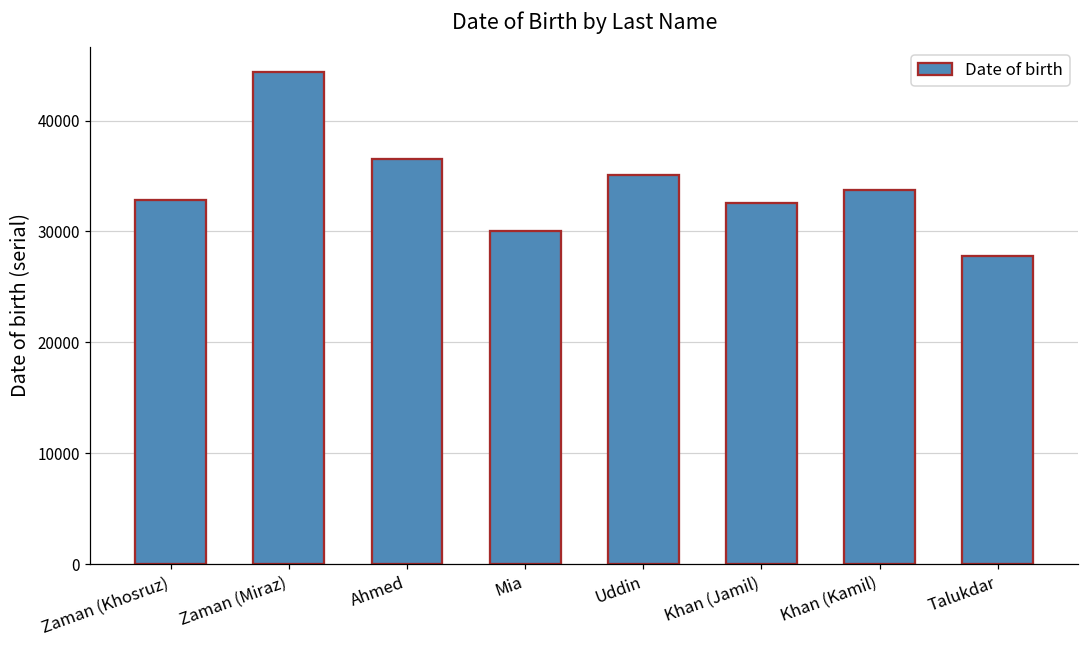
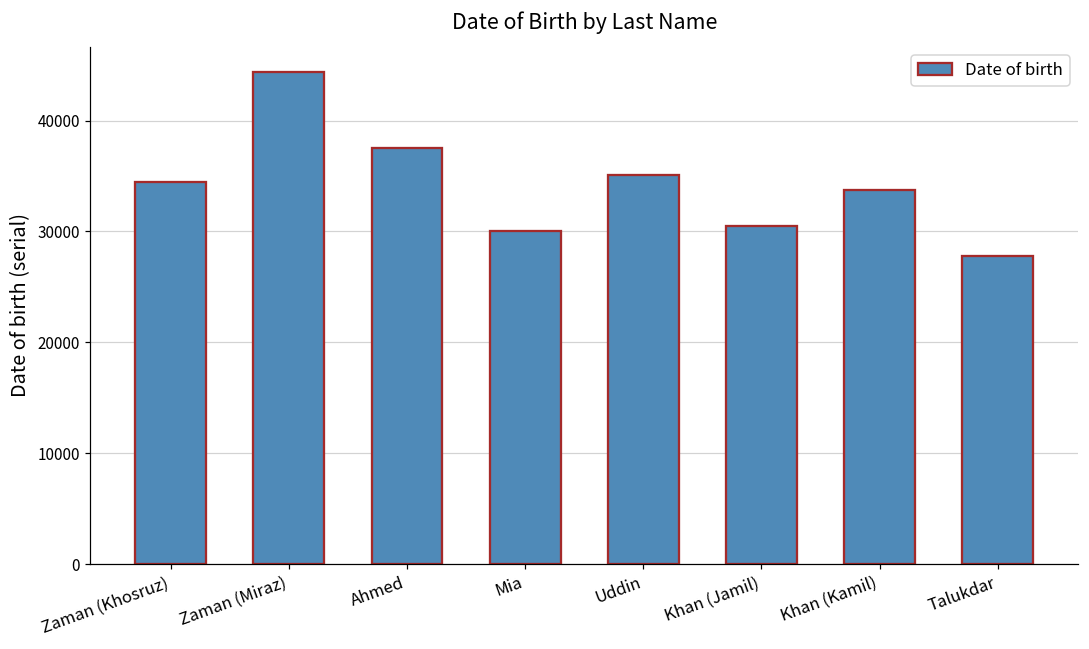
Zaman (Khosruz): 32900 -> 34400
Ahmed: 36500 -> 37600
Khan (Jamil): 32500 -> 30500
